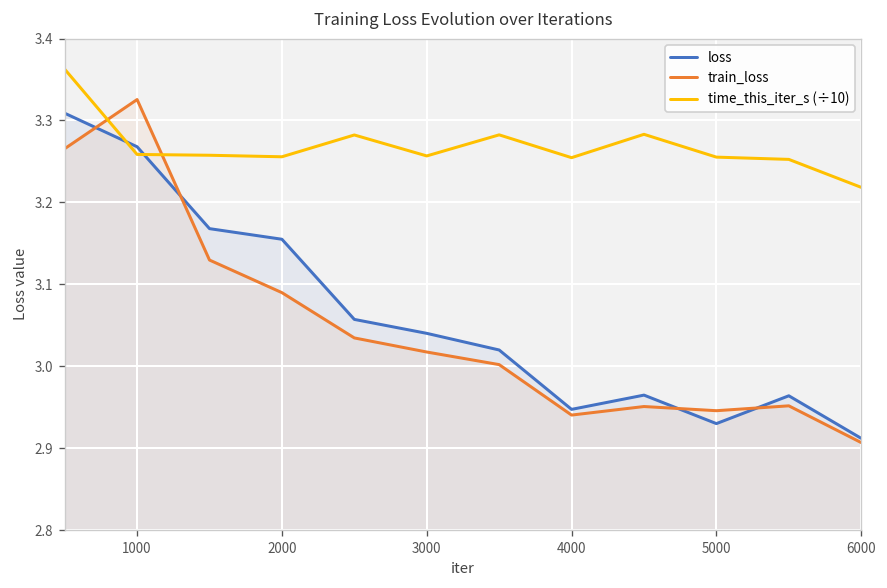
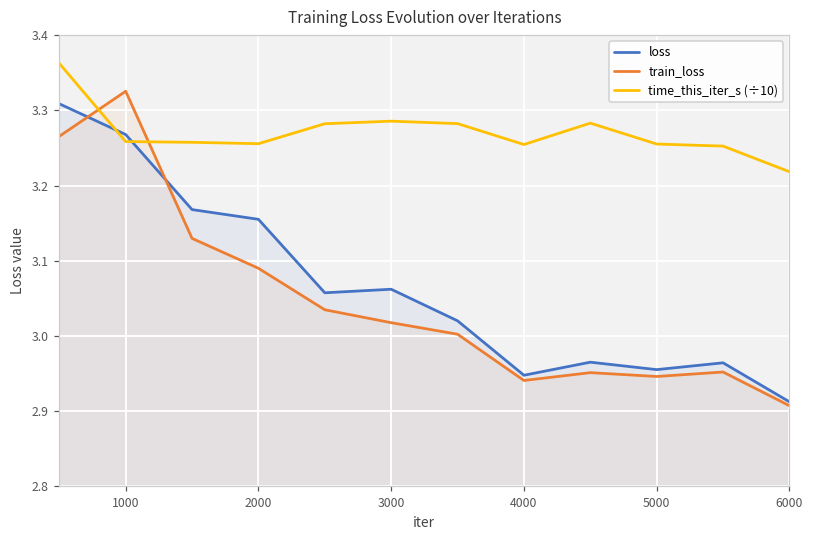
loss, 3000: 3.04 -> 3.06
time_this_iter_s (÷10), 3000: 3.26 -> 3.29
loss, 5000: 2.93 -> 2.95
